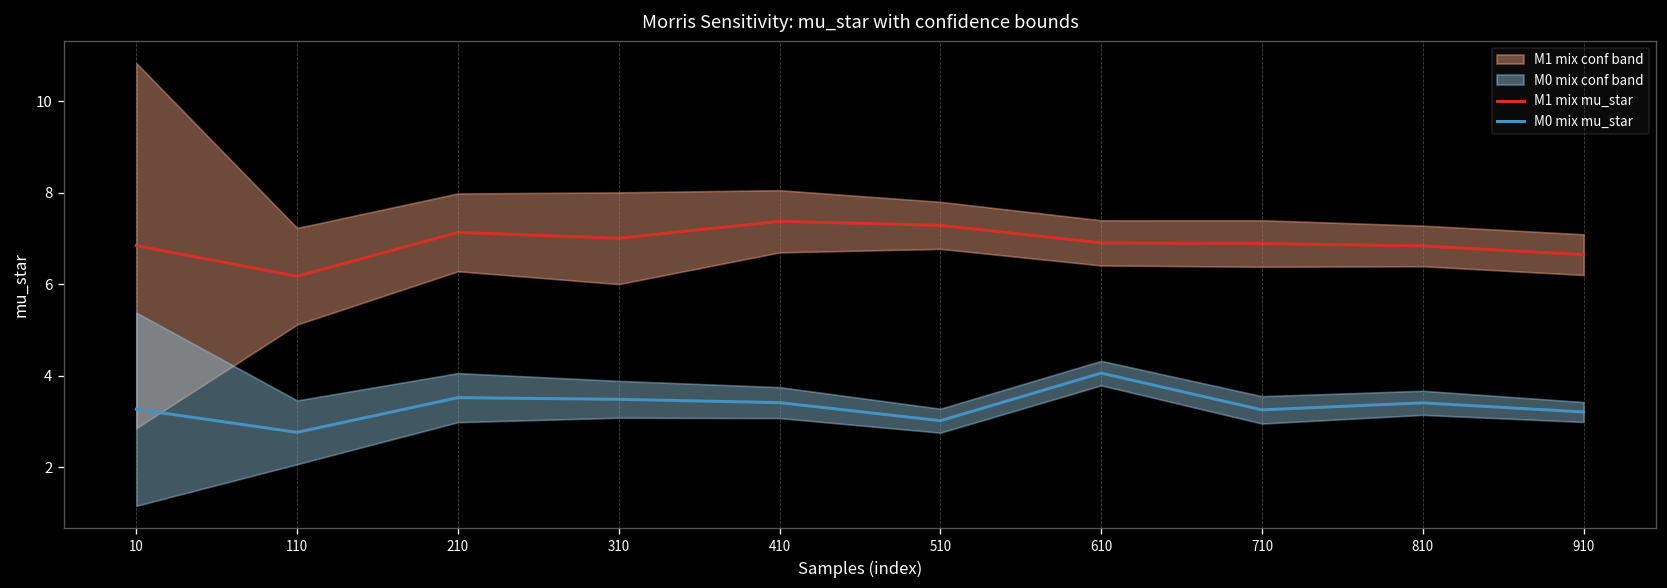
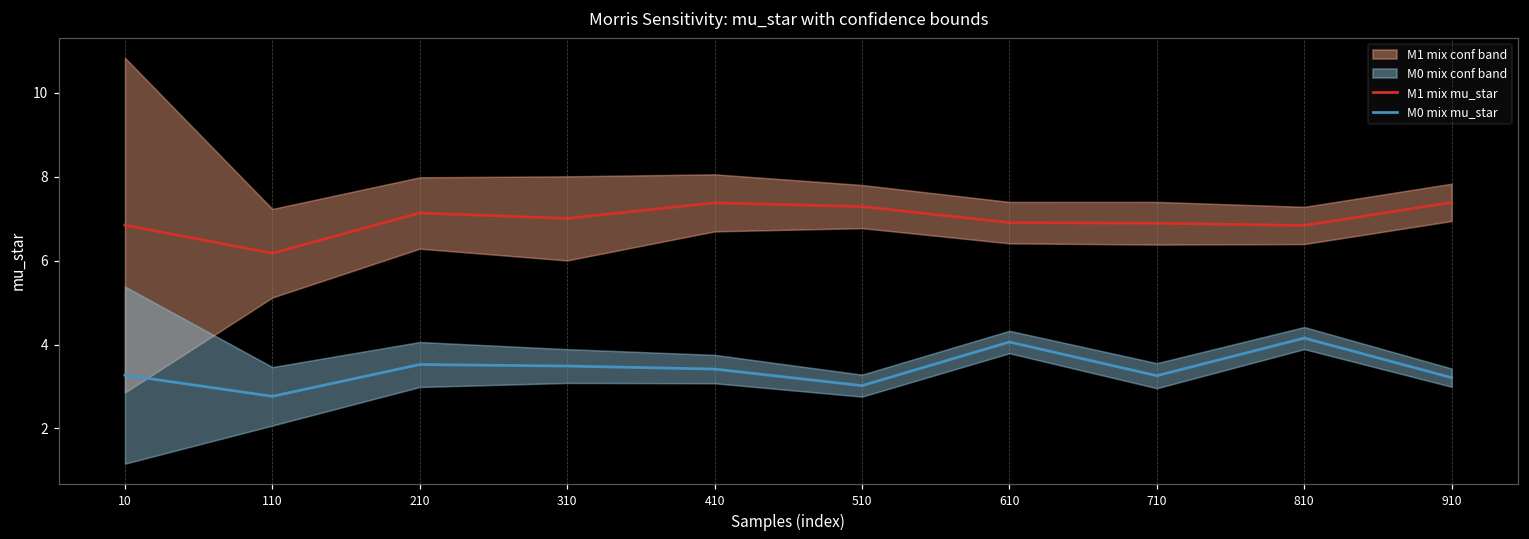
M0 mix mu_star, 810: 3.4 -> 4.2
M1 mix mu_star, 910: 6.6 -> 7.4
